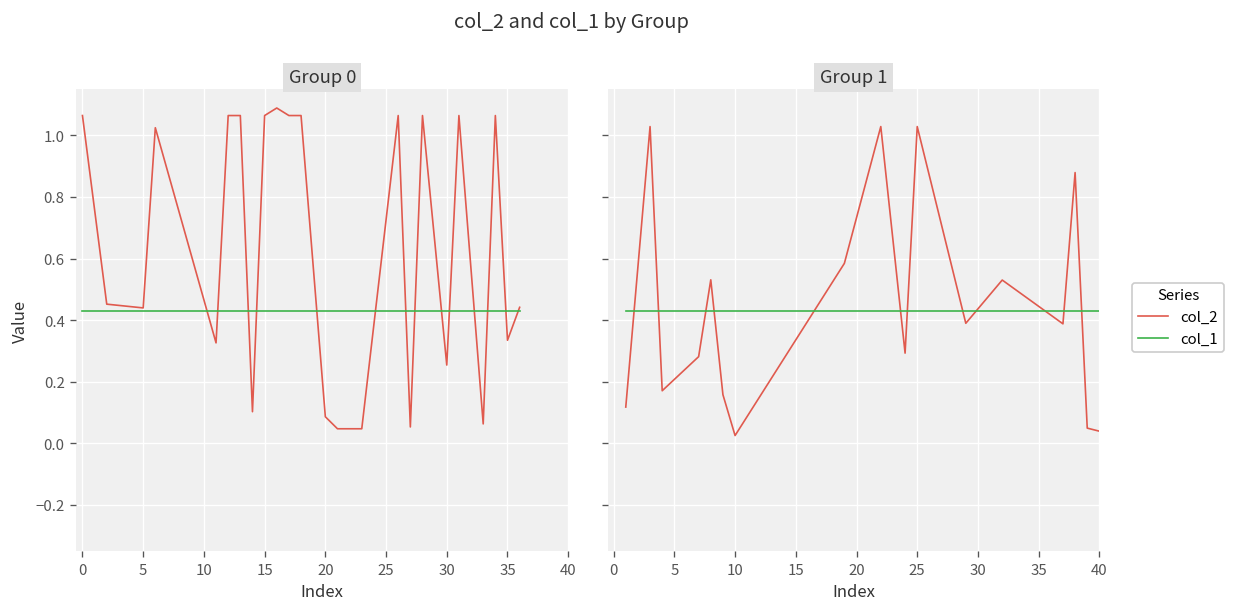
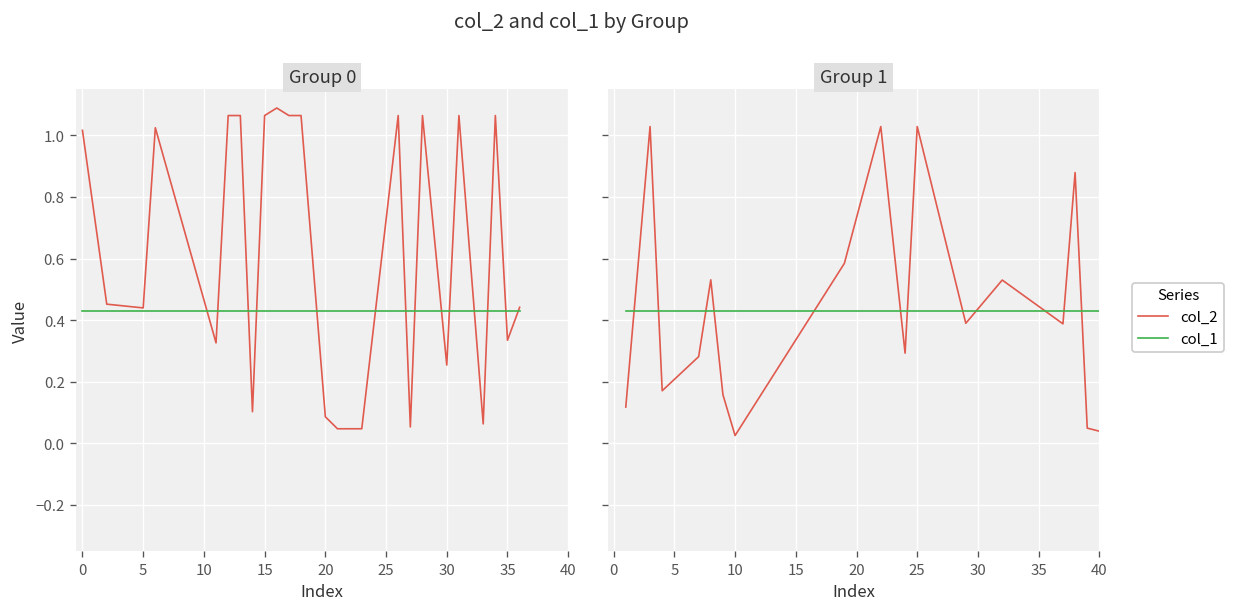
Group 0, col_2, 0: 1.06 -> 1.02
